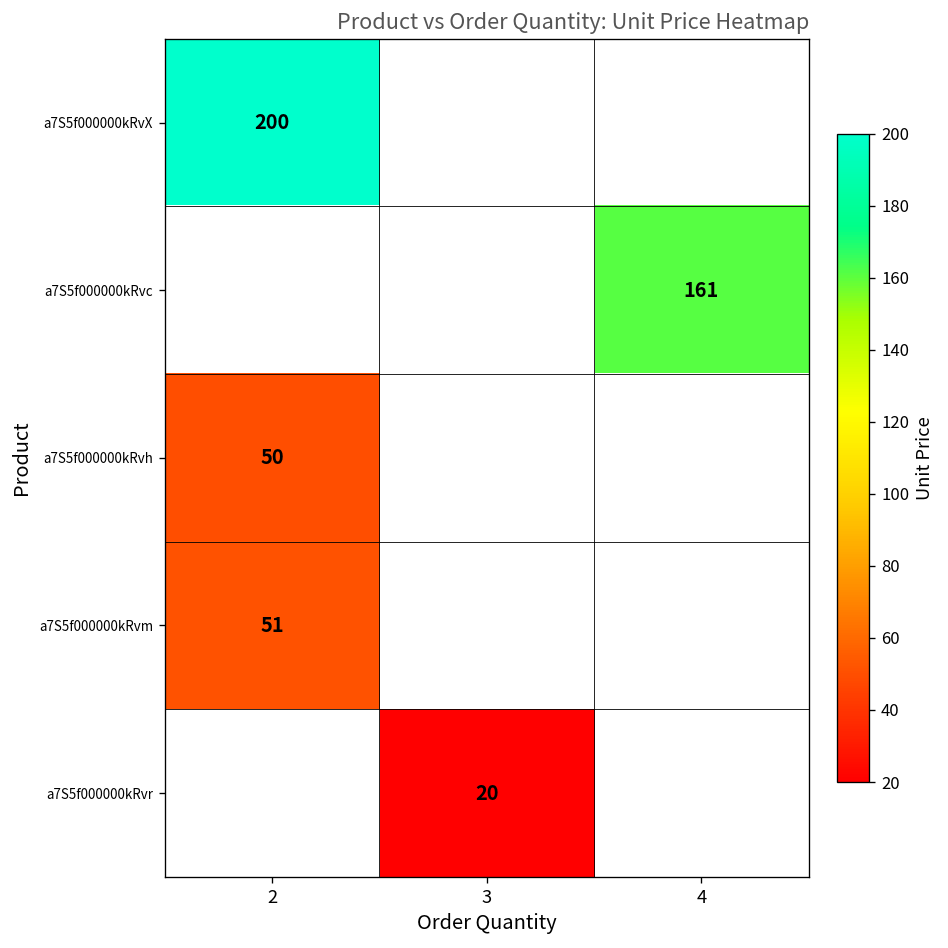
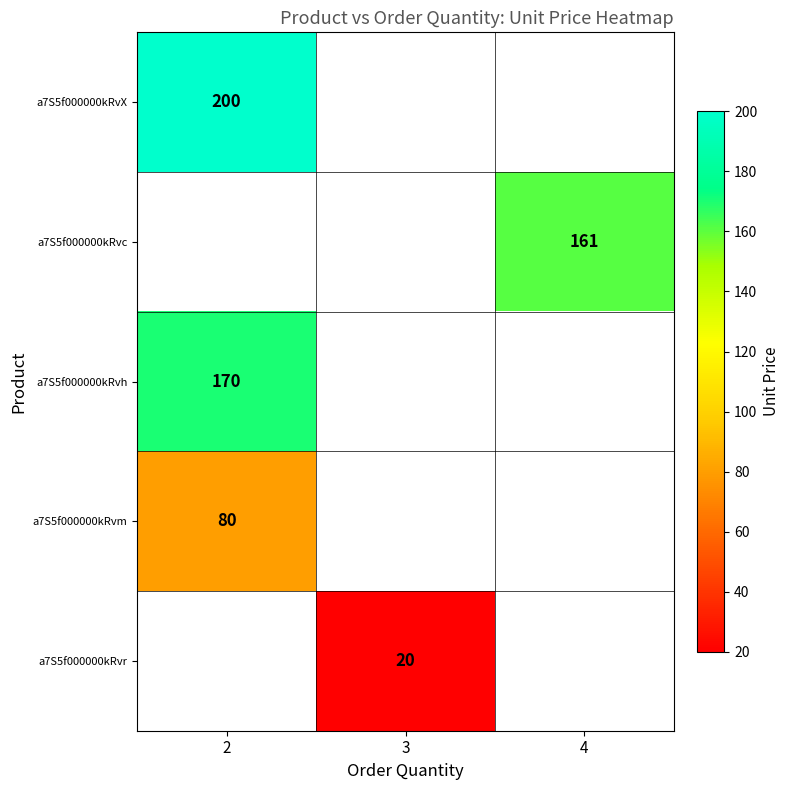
a7S5f000000kRvh, 2: 50 -> 170
a7S5f000000kRvm, 2: 51 -> 80
